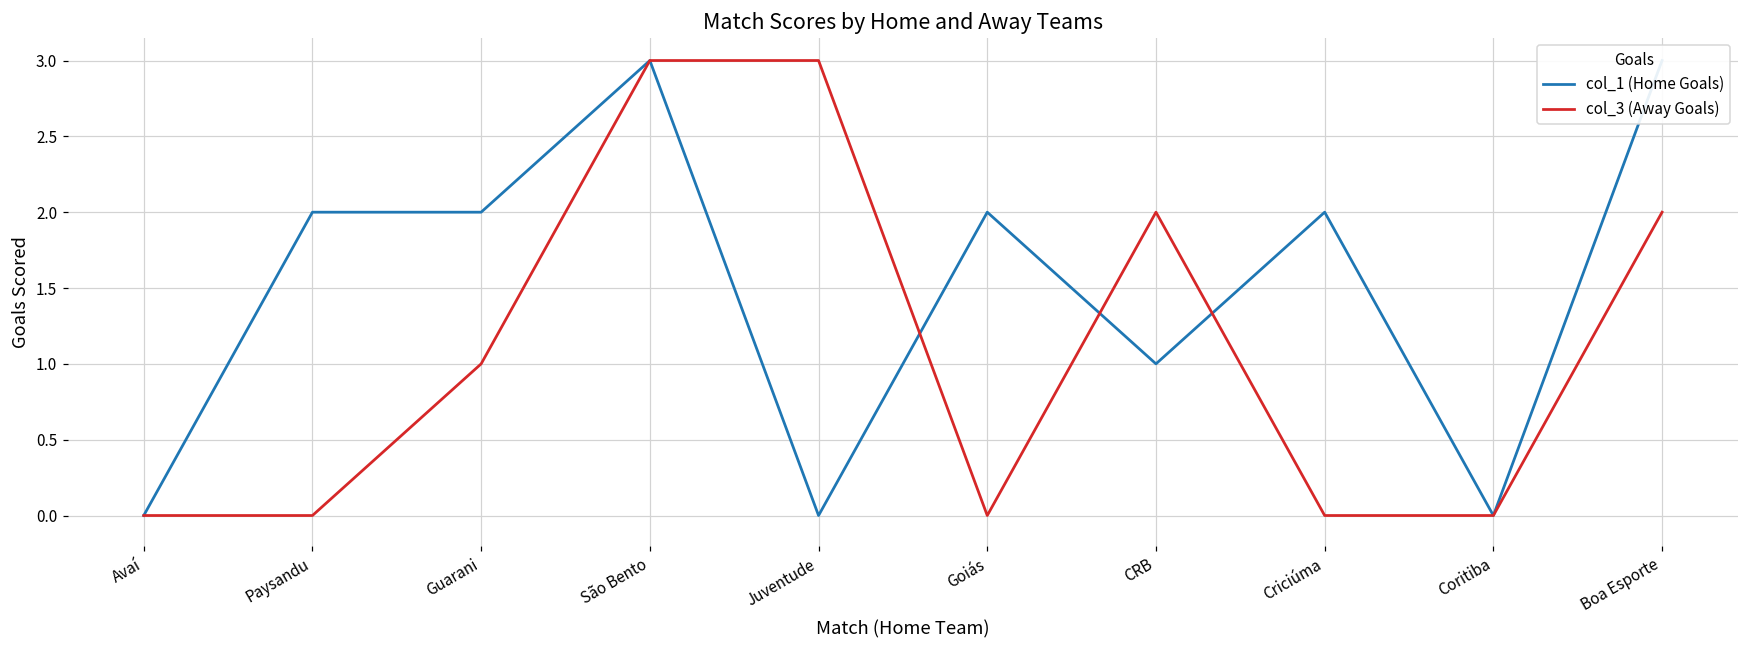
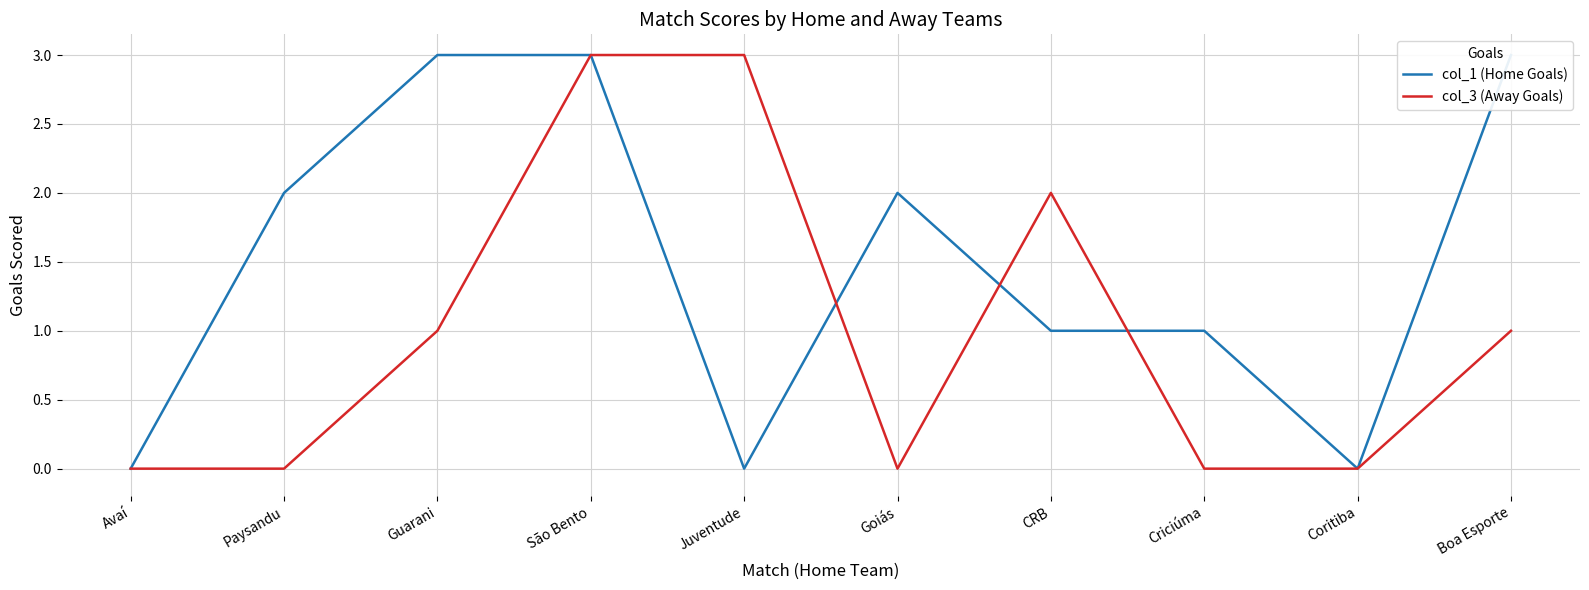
col_1 (Home Goals), Guarani: 2 -> 3
col_1 (Home Goals), Criciúma: 2 -> 1
col_3 (Away Goals), Boa Esporte: 2 -> 1
